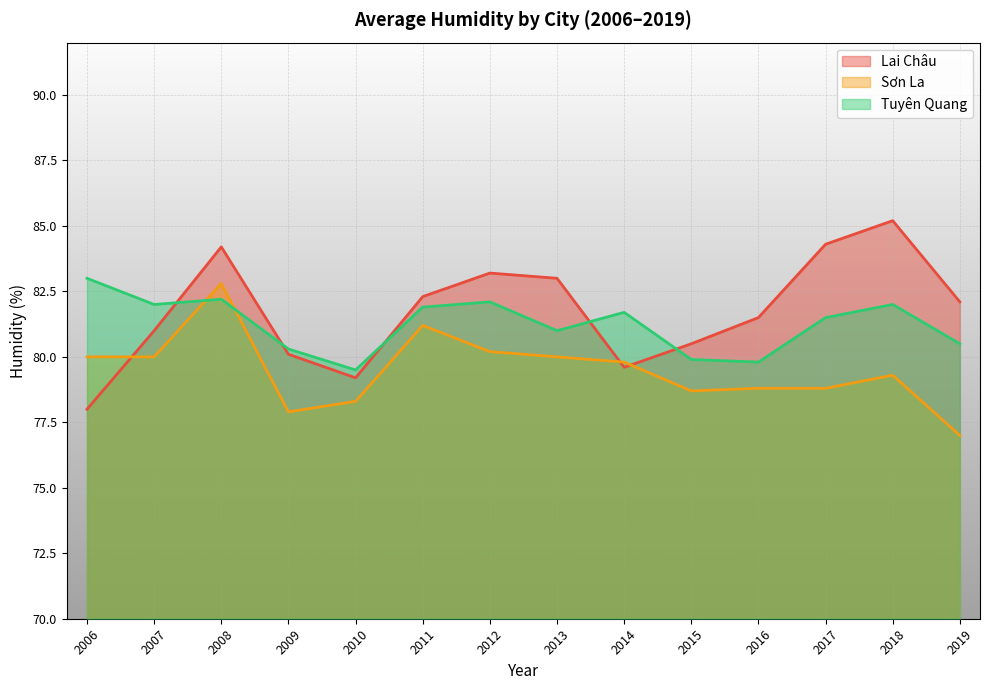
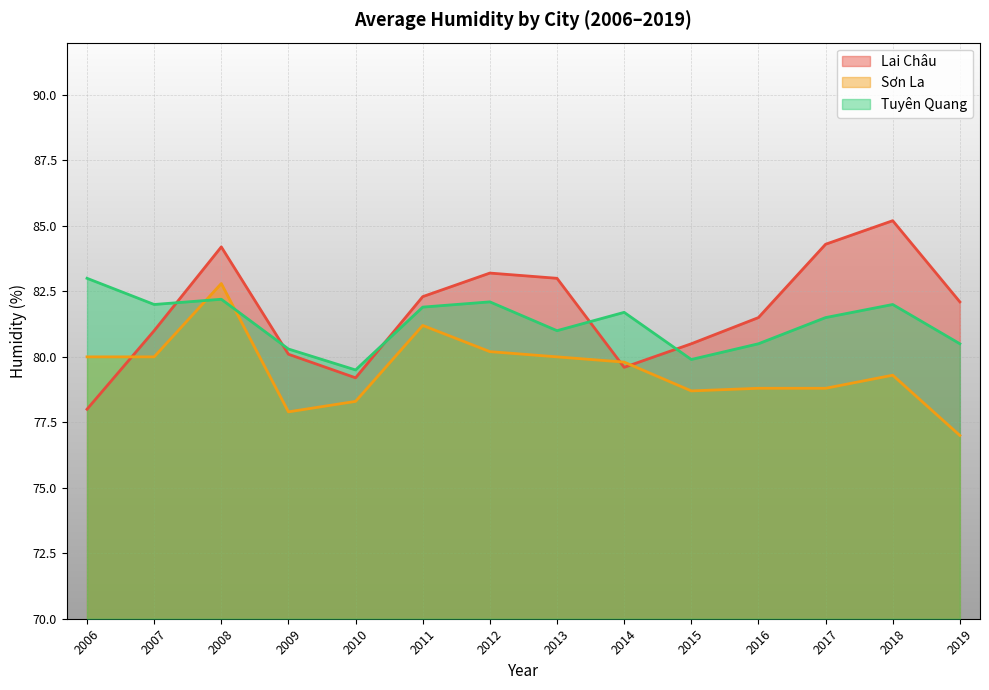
Tuyên Quang, 2016: 79.8 -> 80.5
